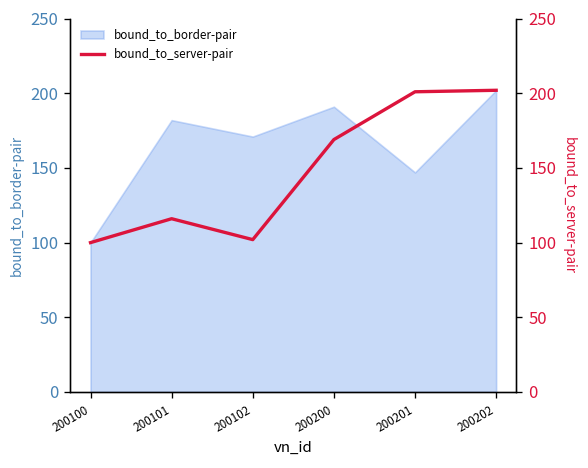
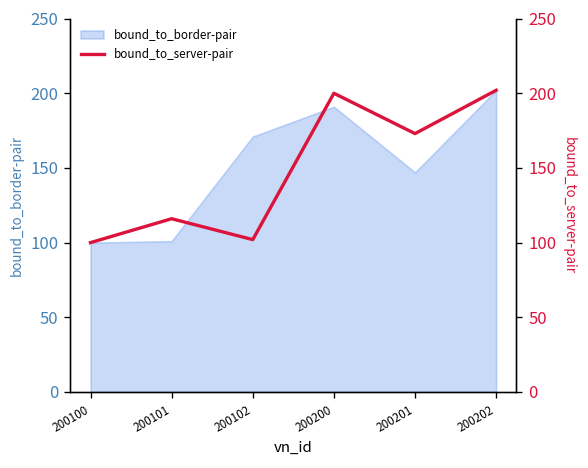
bound_to_border-pair, 200101: 182 -> 101
bound_to_server-pair, 200200: 169 -> 200
bound_to_server-pair, 200201: 201 -> 173
